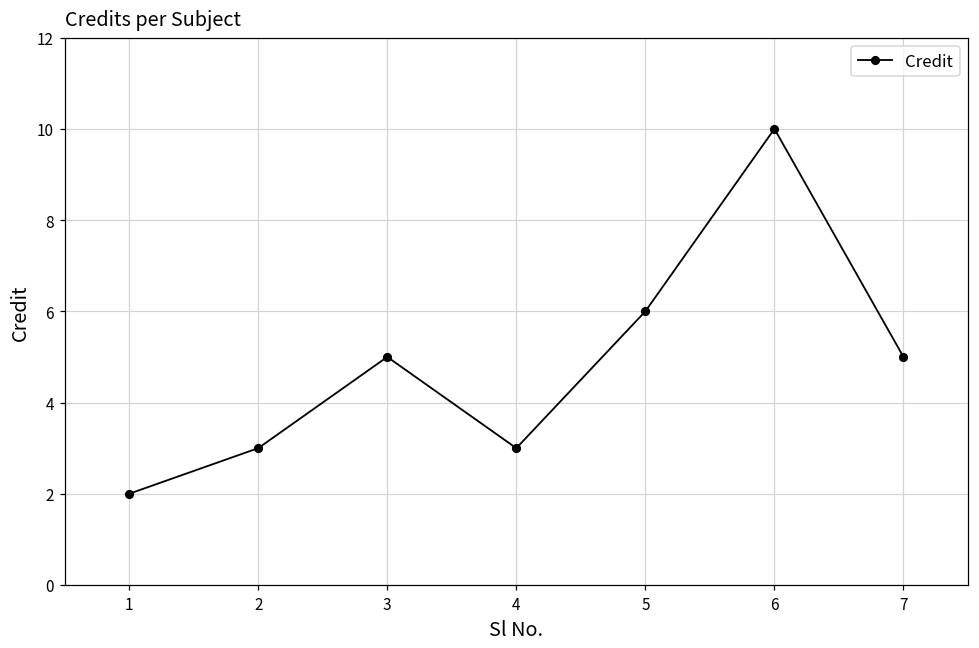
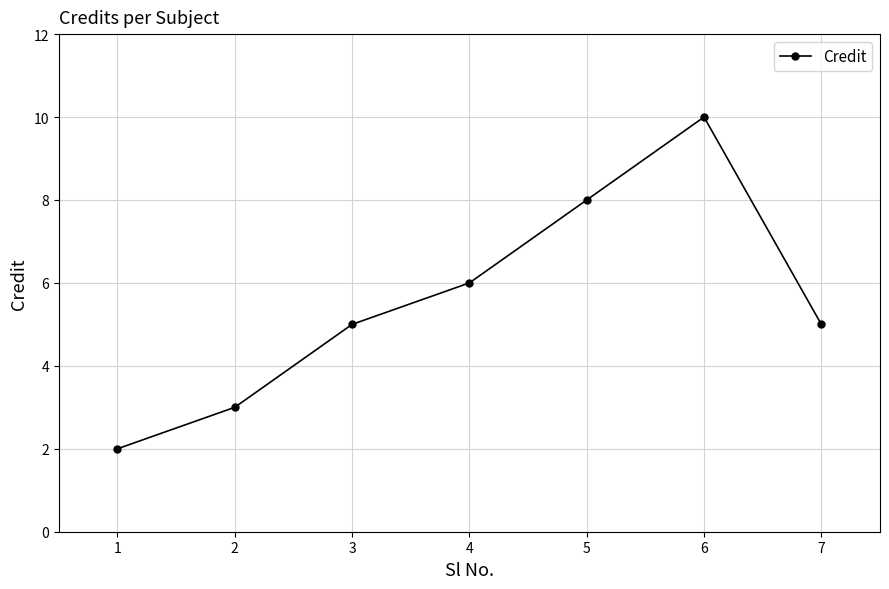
4: 3 -> 6
5: 6 -> 8
